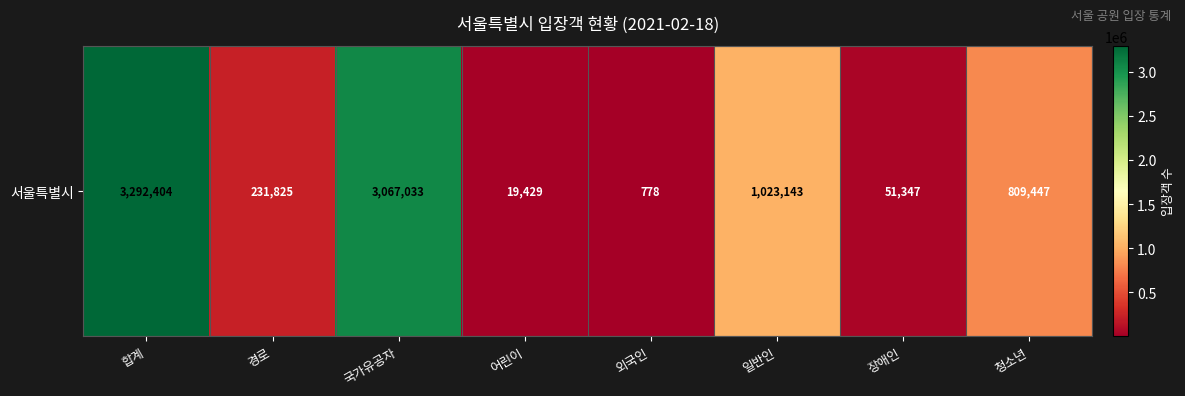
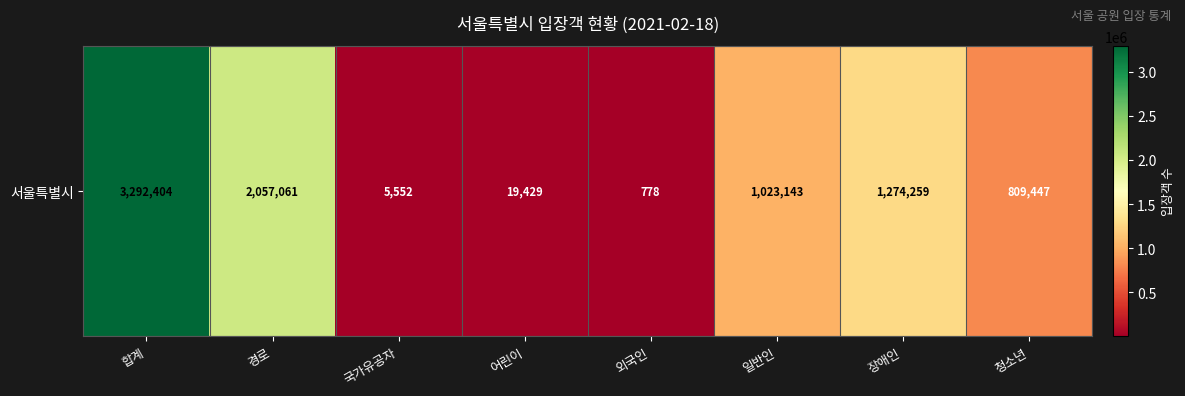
서울특별시, 경로: 231,825 -> 2,057,061
서울특별시, 국가유공자: 3,067,033 -> 5,552
서울특별시, 장애인: 51,347 -> 1,274,259
